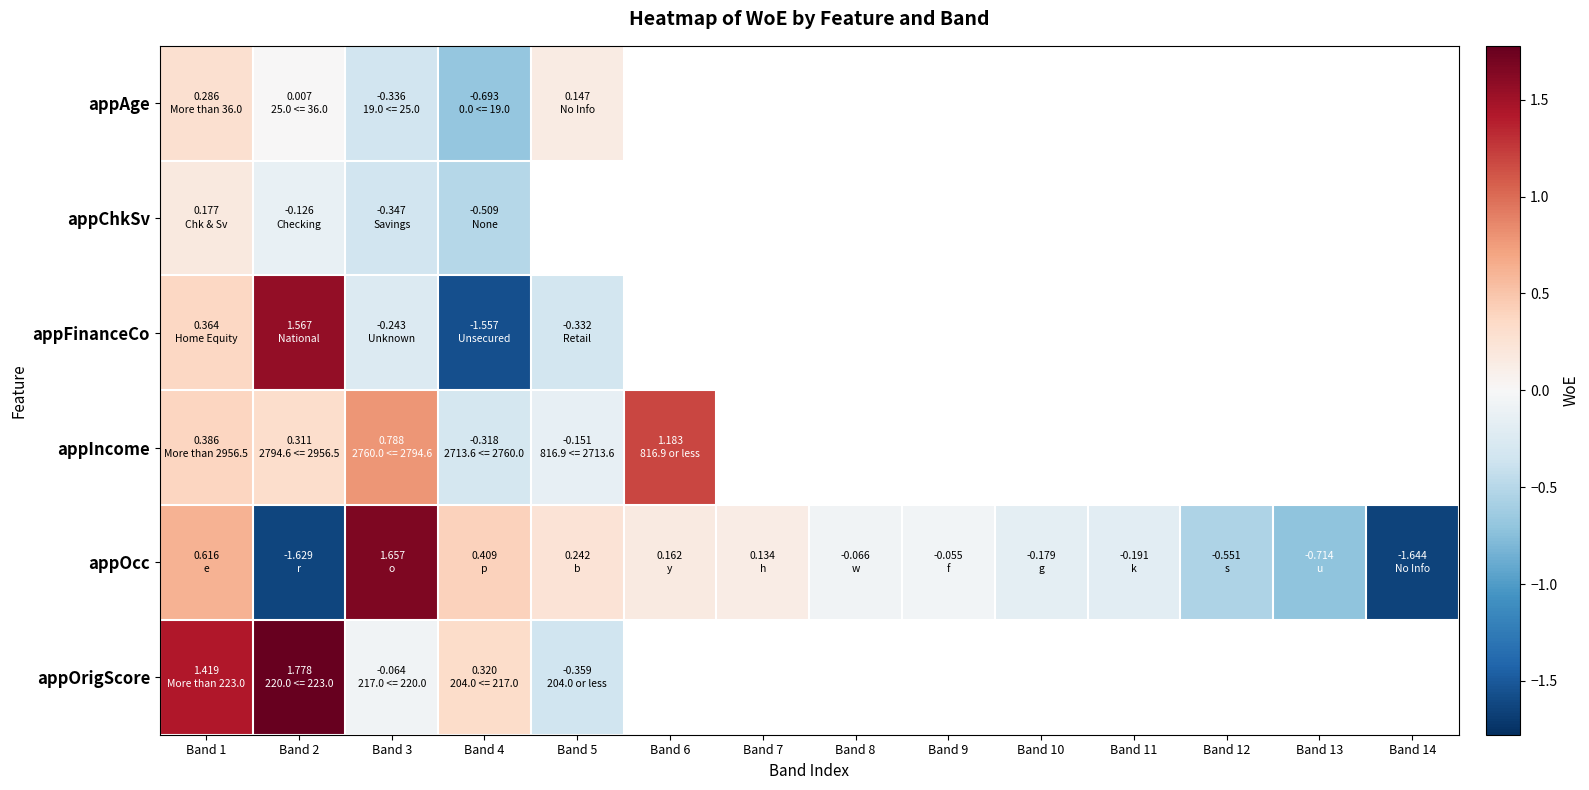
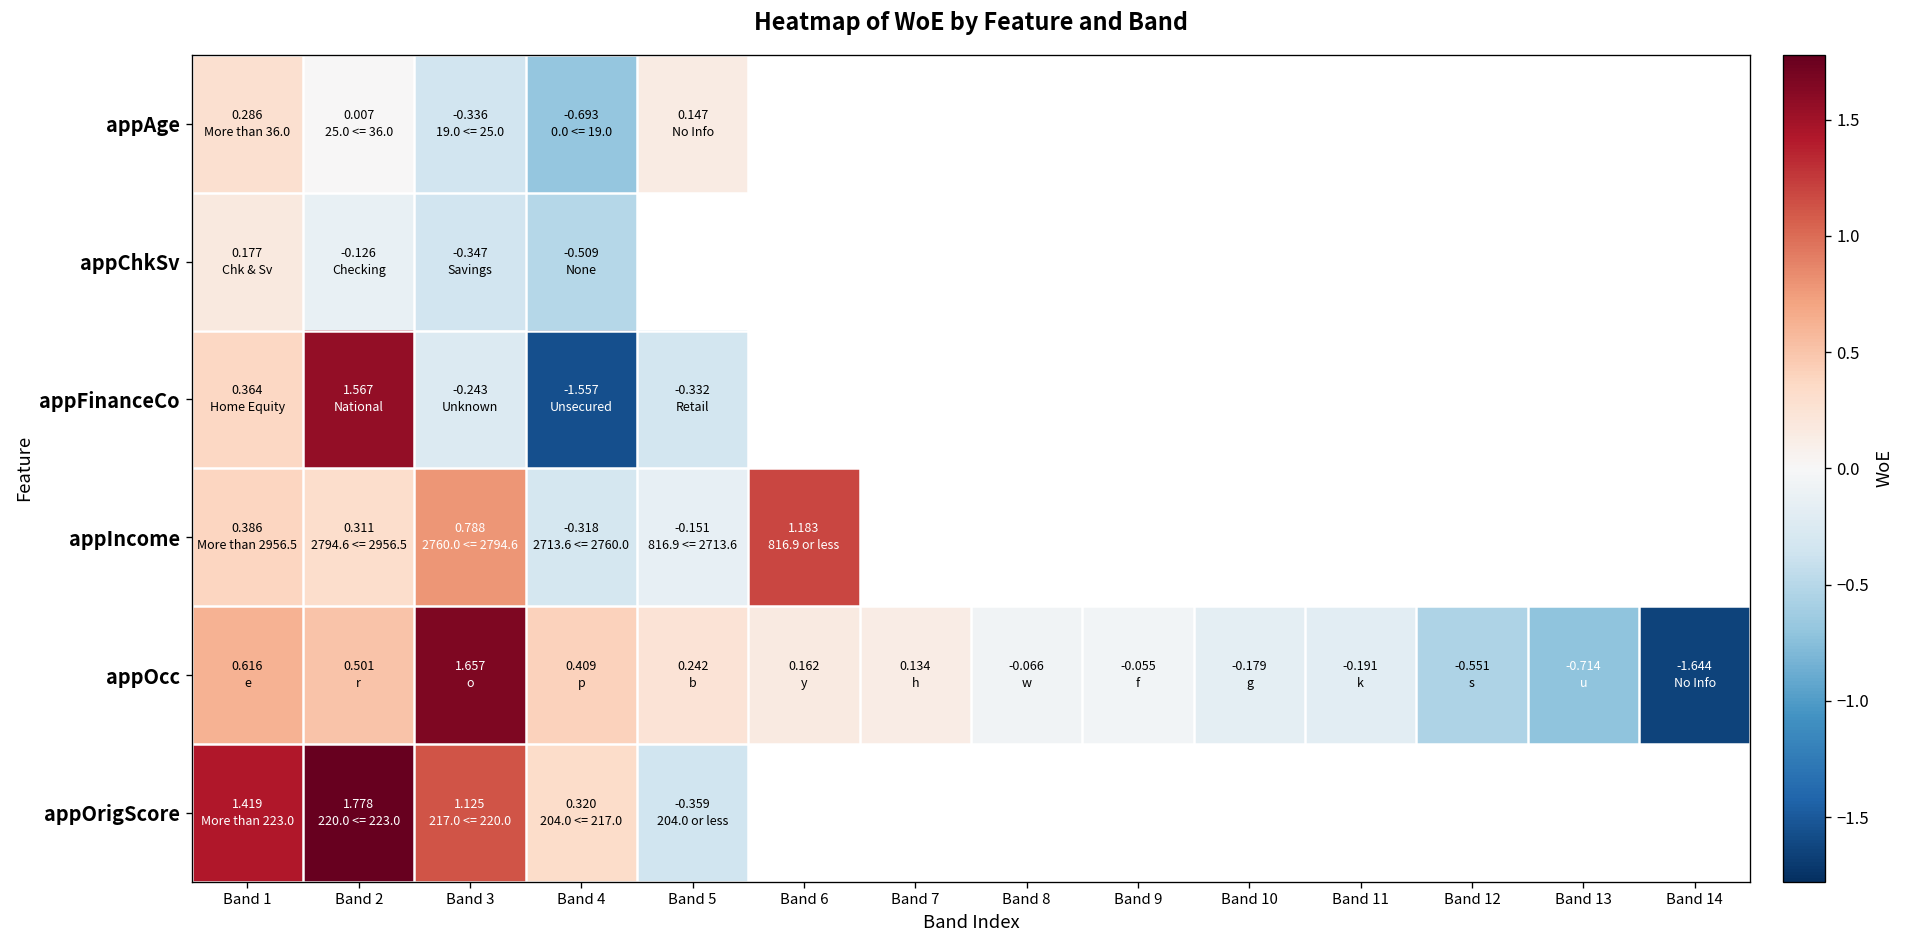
appOcc, Band 2: -1.629 -> 0.501
appOrigScore, Band 3: -0.064 -> 1.125
